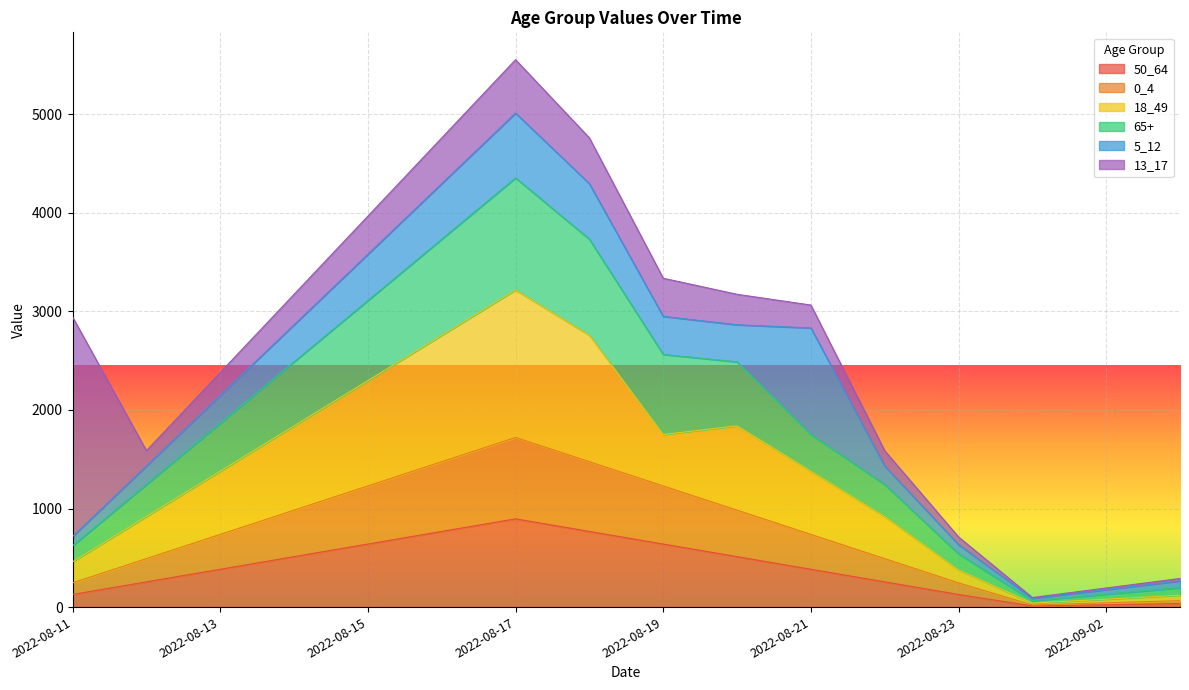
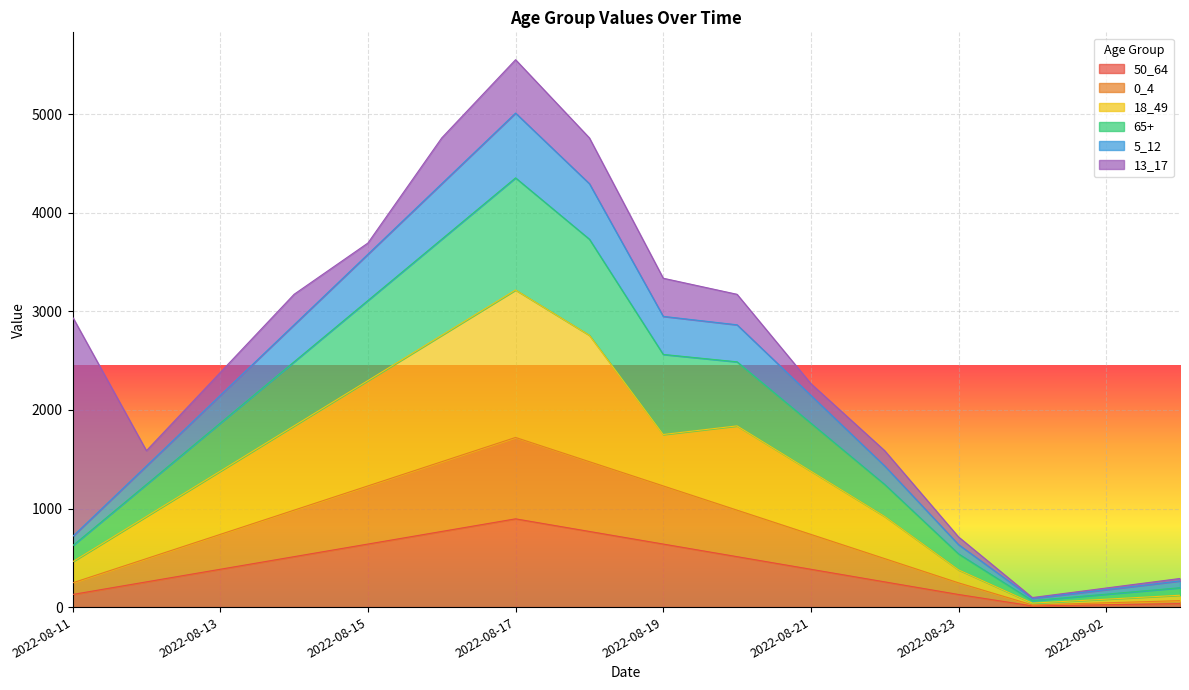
13_17, 2022-08-15: 400 -> 100
65+, 2022-08-21: 400 -> 500
5_12, 2022-08-21: 1100 -> 300
13_17, 2022-08-21: 200 -> 100
